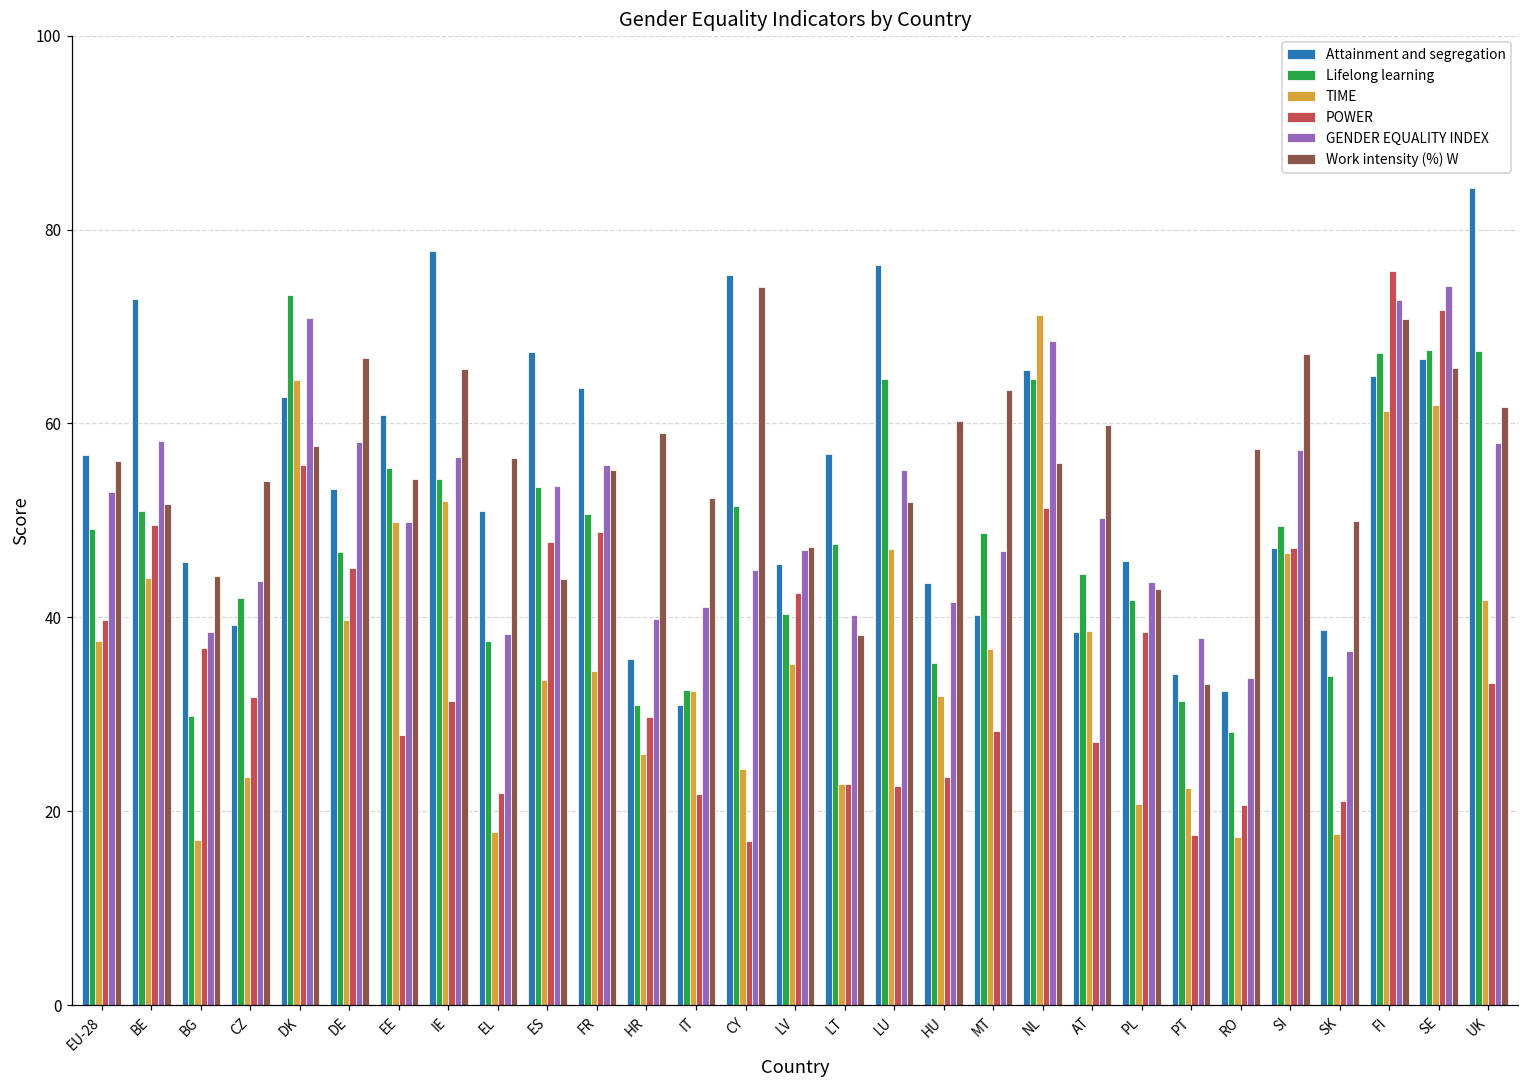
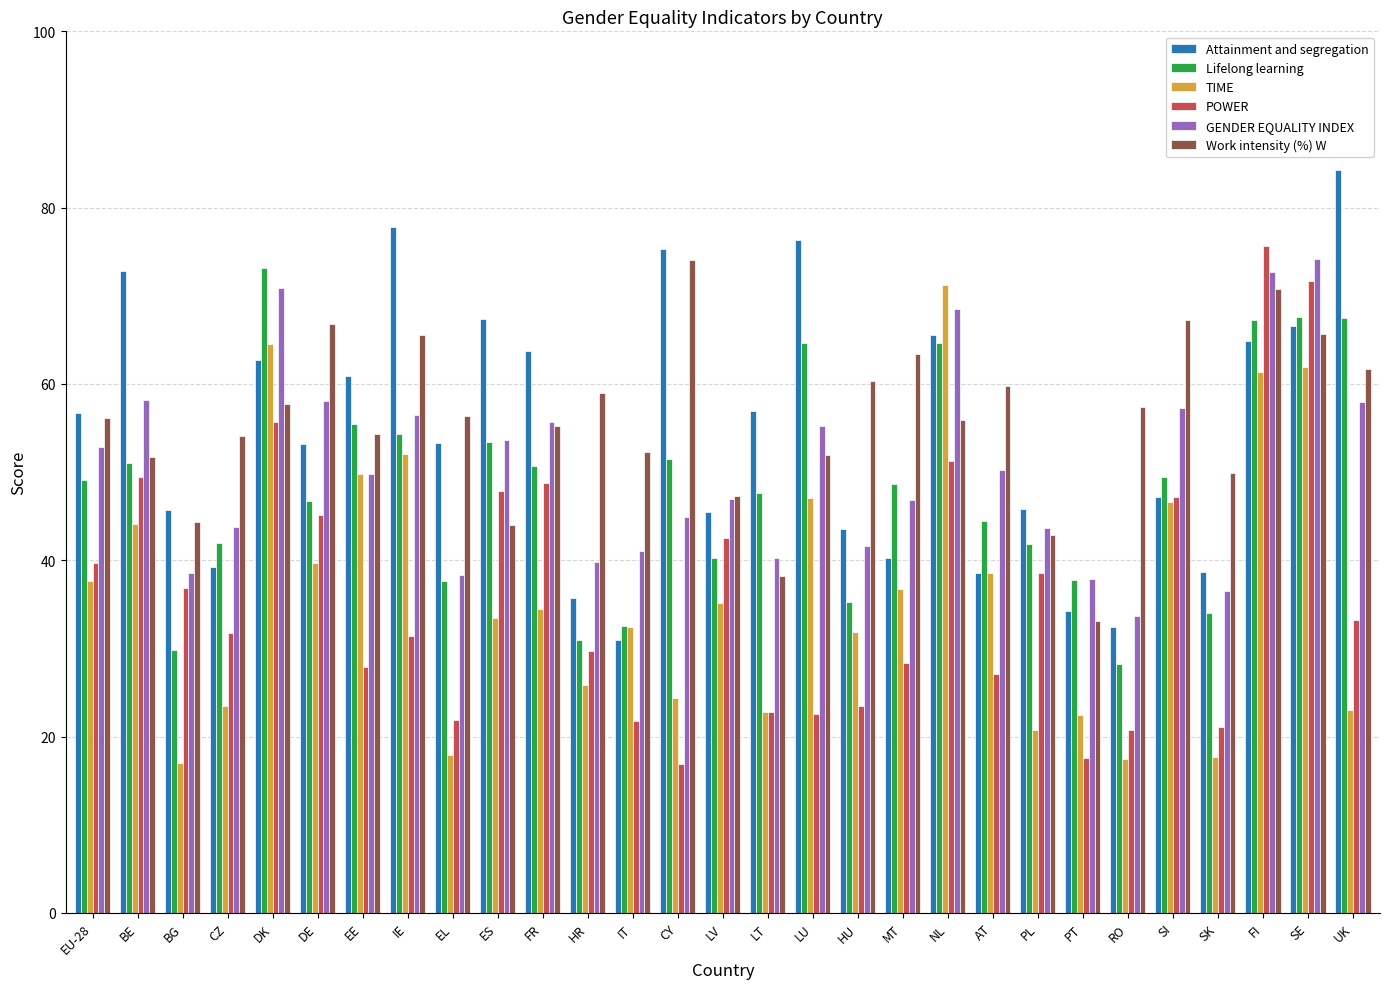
Attainment and segregation, EL: 51 -> 53
Lifelong learning, PT: 31 -> 38
TIME, UK: 42 -> 23
